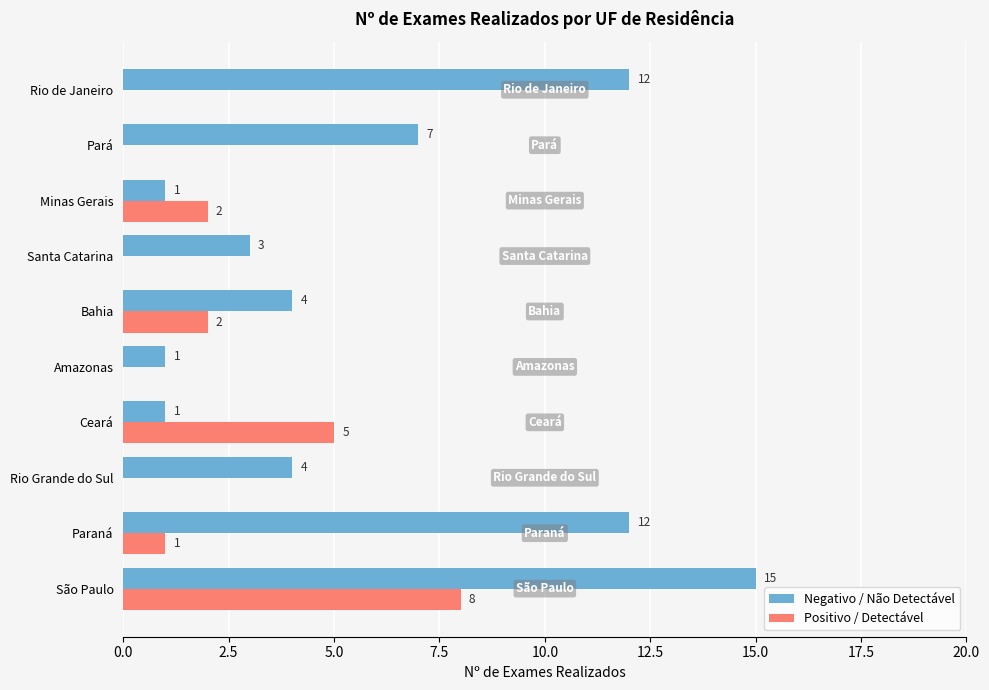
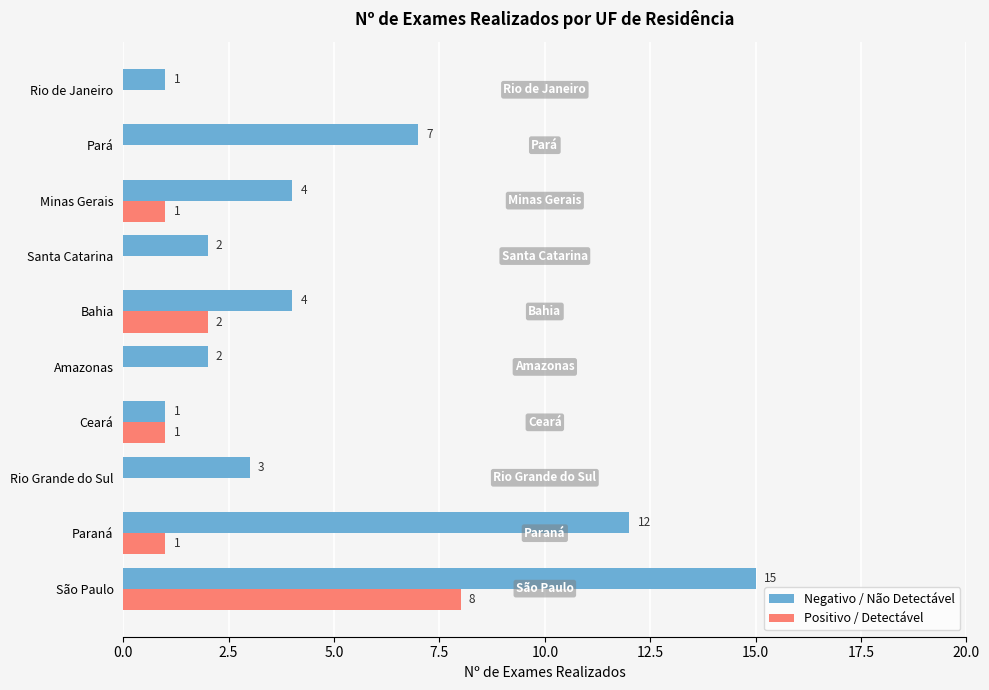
Negativo / Não Detectável, Rio de Janeiro: 12 -> 1
Negativo / Não Detectável, Minas Gerais: 1 -> 4
Positivo / Detectável, Minas Gerais: 2 -> 1
Negativo / Não Detectável, Santa Catarina: 3 -> 2
Negativo / Não Detectável, Amazonas: 1 -> 2
Positivo / Detectável, Ceará: 5 -> 1
Negativo / Não Detectável, Rio Grande do Sul: 4 -> 3
